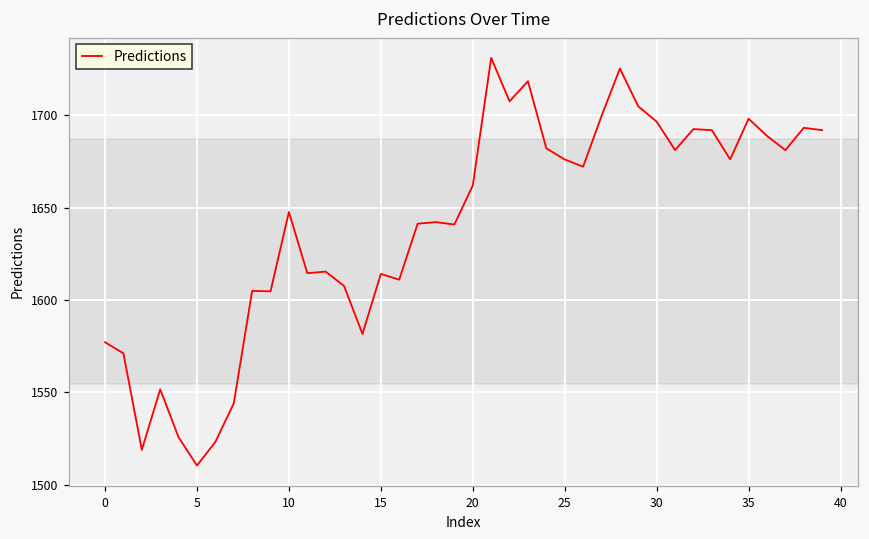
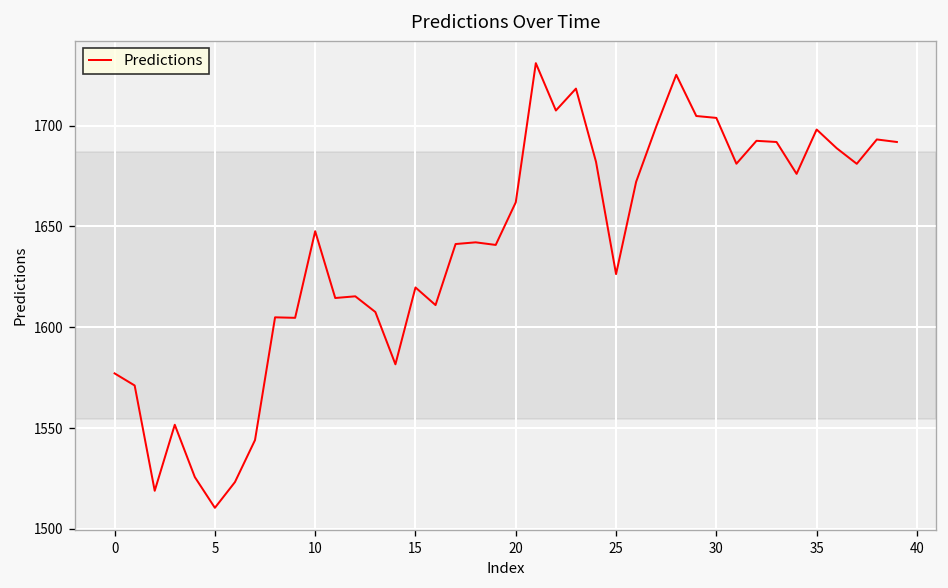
15: 1614 -> 1620
25: 1676 -> 1626
30: 1697 -> 1704
